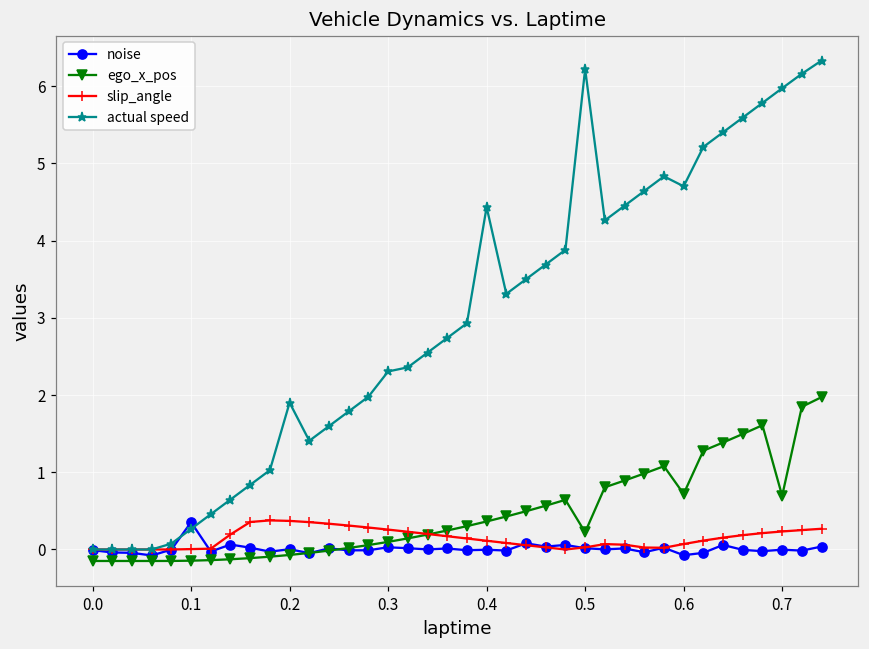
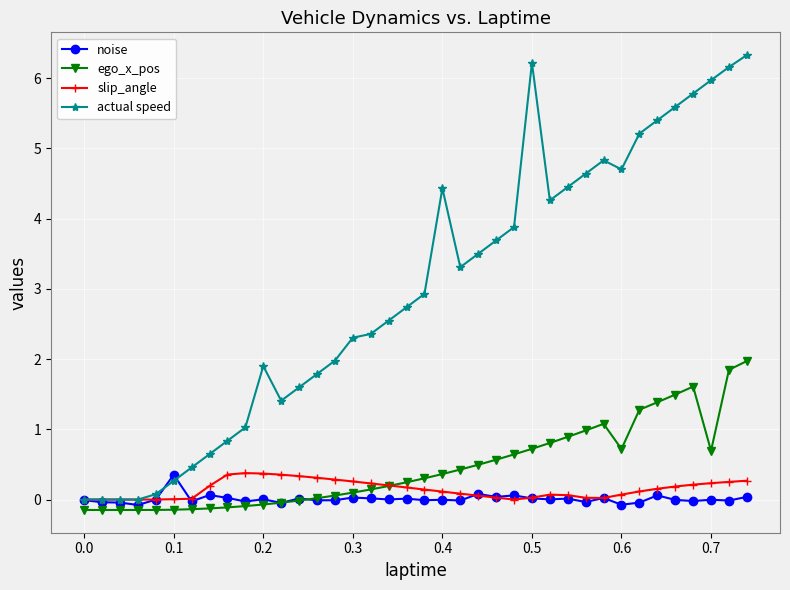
ego_x_pos, 0.5: 0.2 -> 0.7
